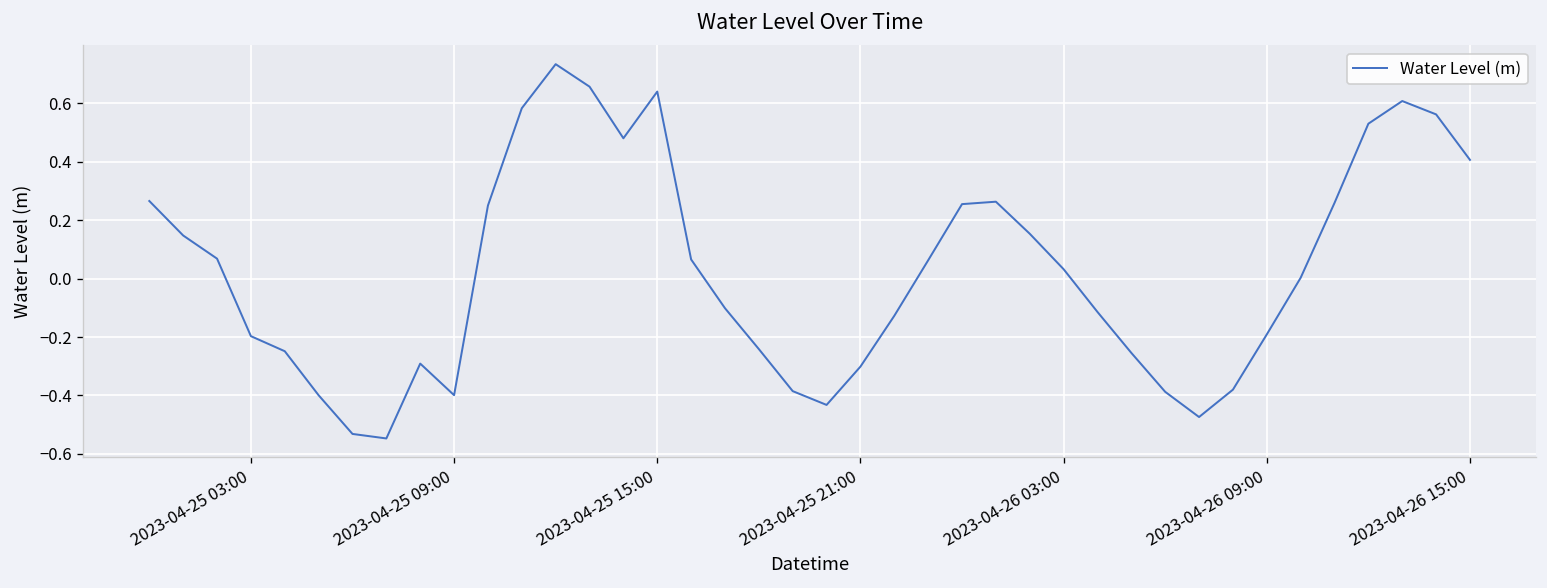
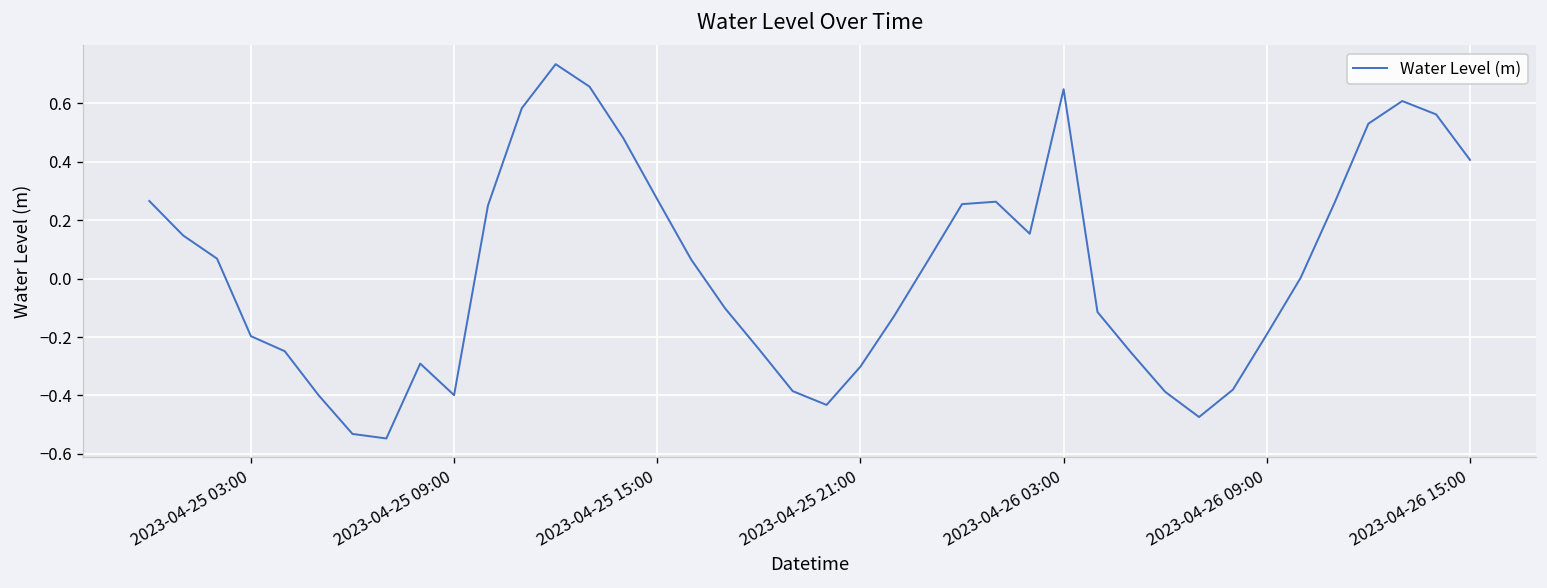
2023-04-25 15:00: 0.64 -> 0.27
2023-04-26 03:00: 0.03 -> 0.65
